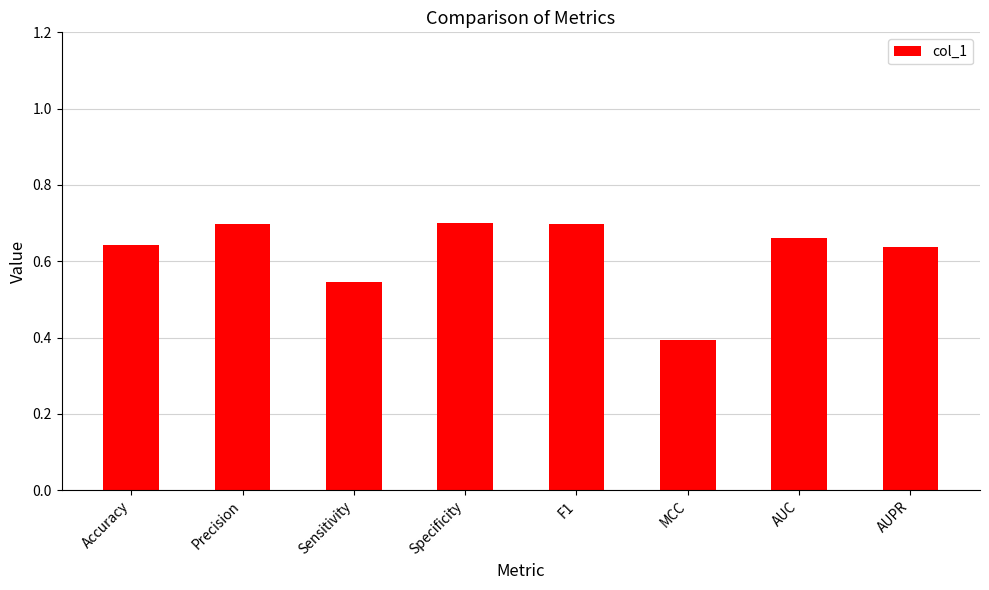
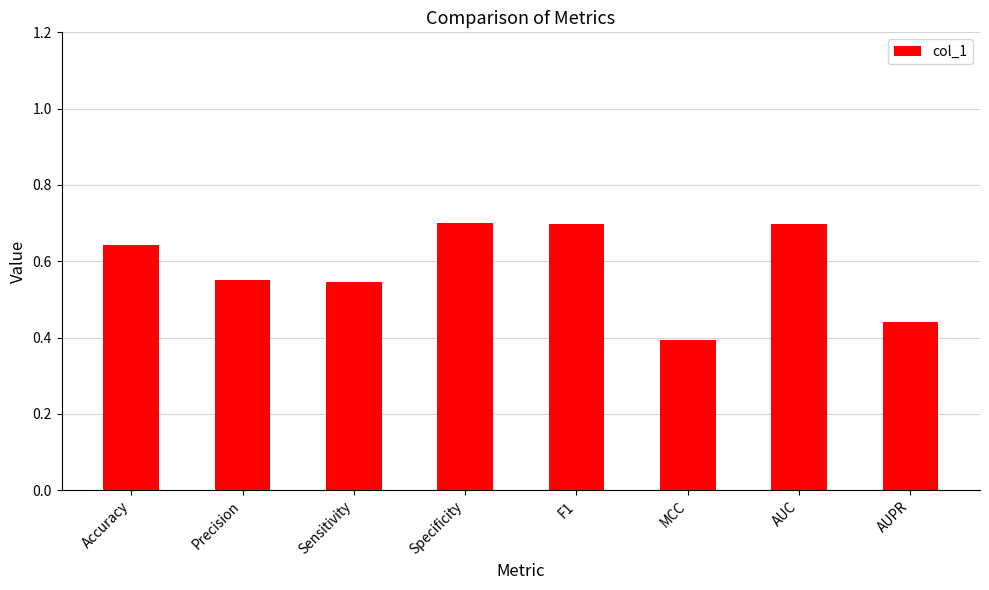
Precision: 0.70 -> 0.55
AUC: 0.66 -> 0.70
AUPR: 0.64 -> 0.44
